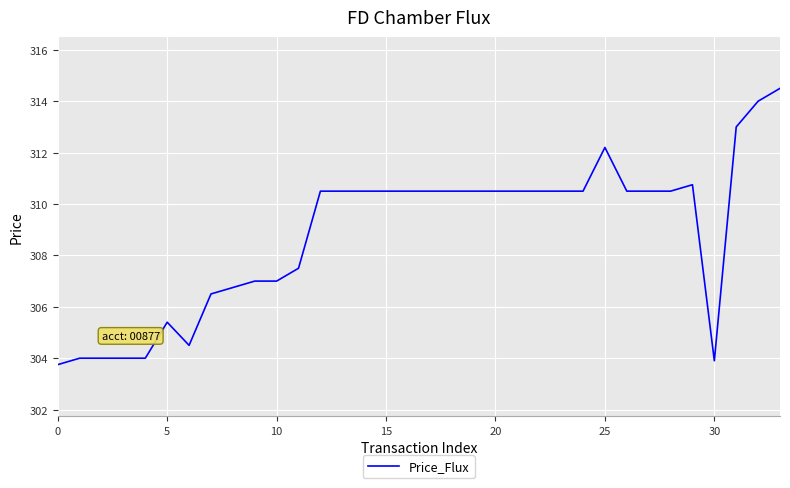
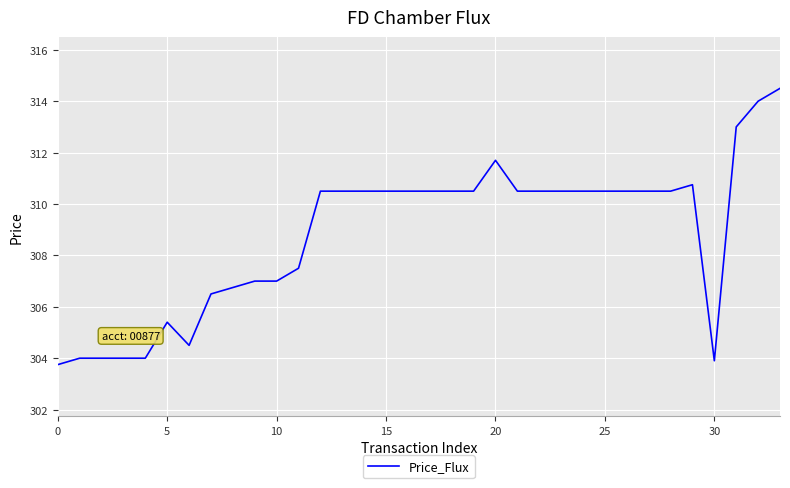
20: 310.5 -> 311.7
25: 312.2 -> 310.5
